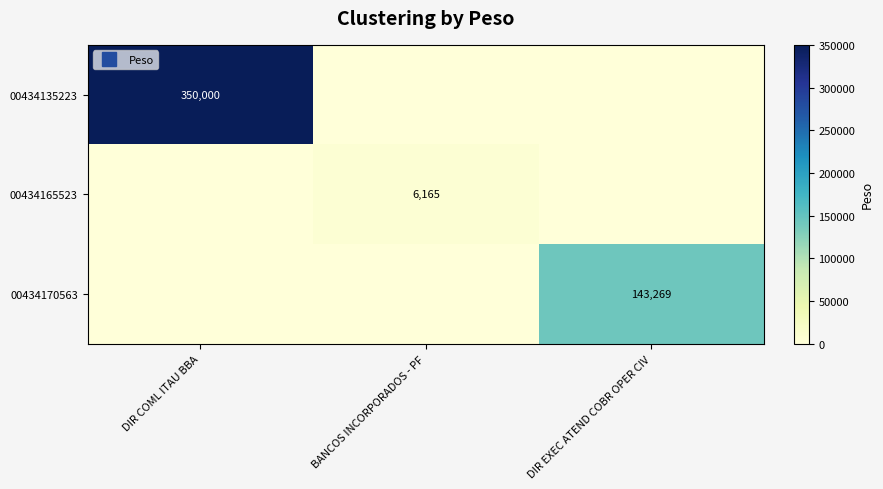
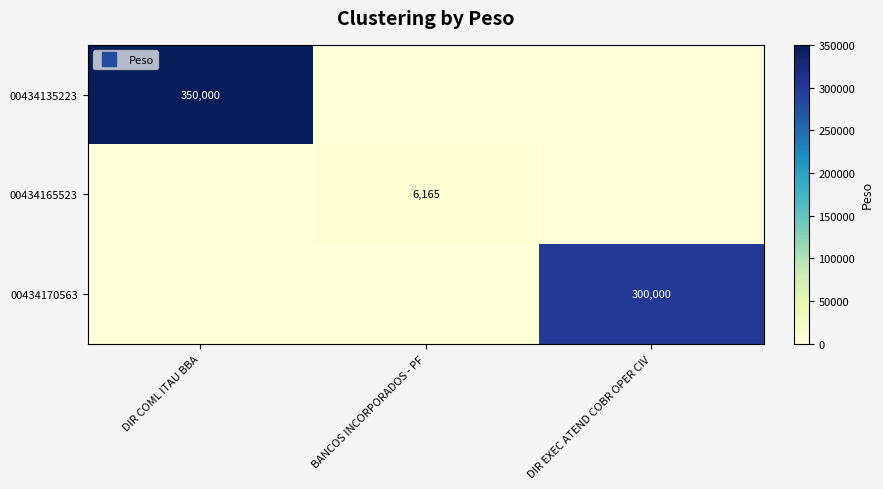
00434170563, DIR EXEC ATEND COBR OPER CIV: 143,269 -> 300,000
